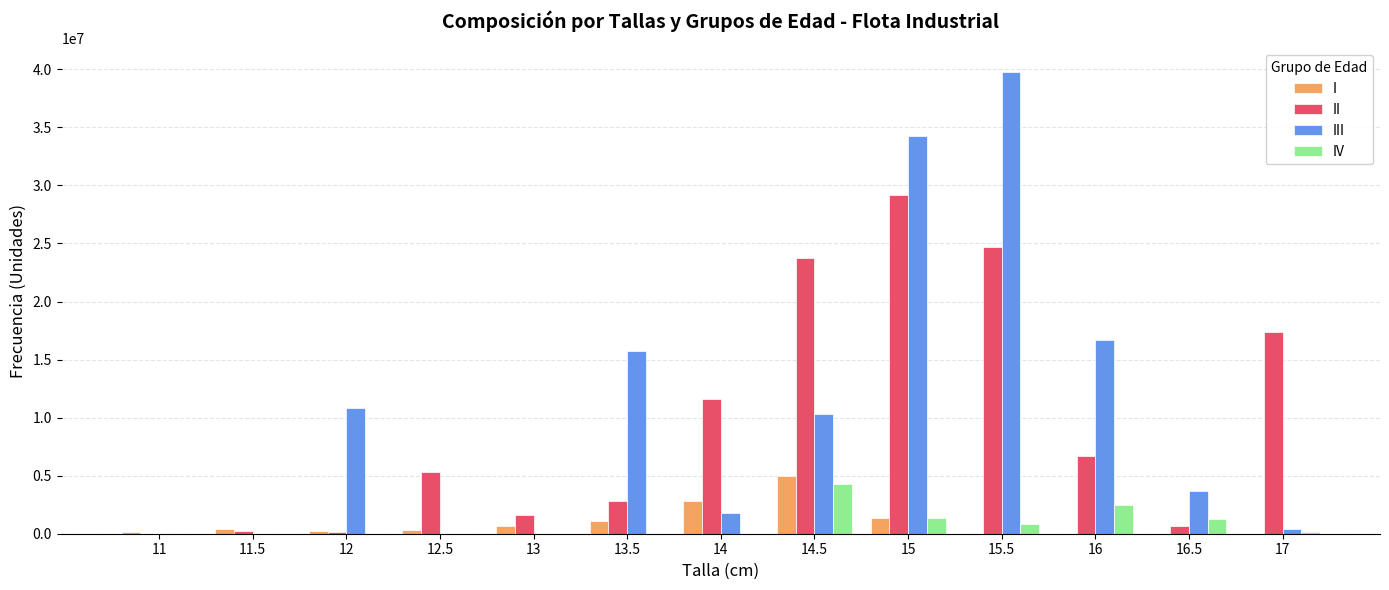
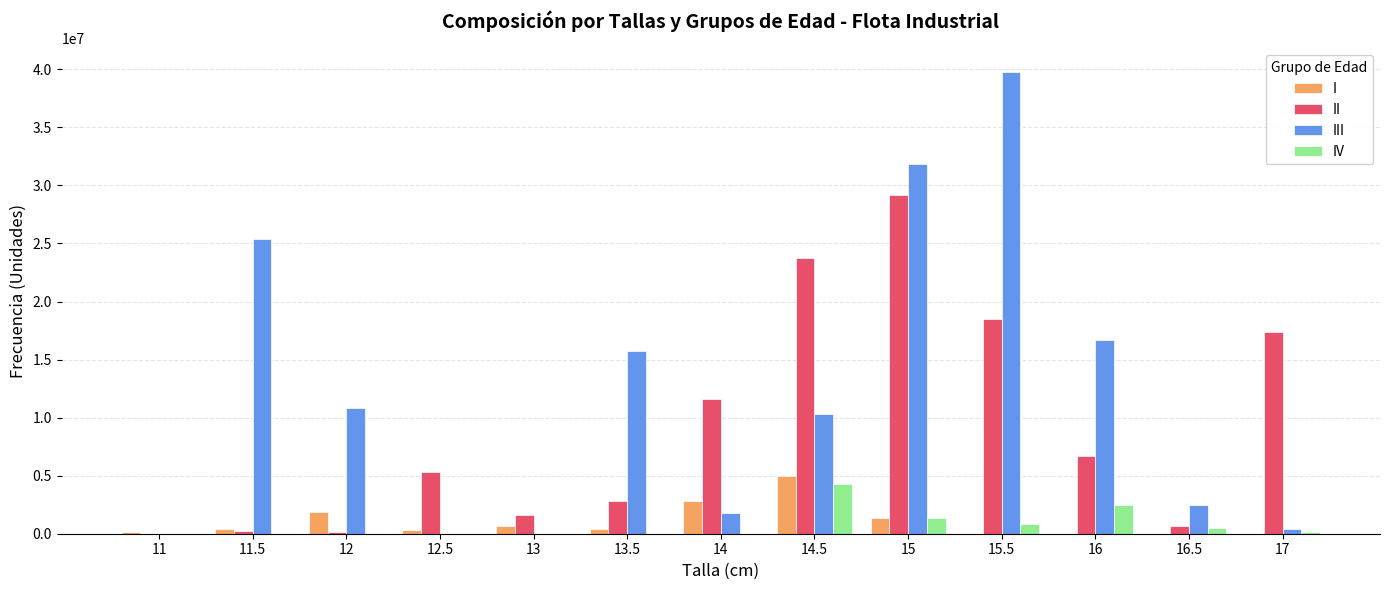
III, 11.5: 0 -> 25400000
I, 12: 200000 -> 1900000
I, 13.5: 1100000 -> 400000
III, 15: 34300000 -> 31800000
II, 15.5: 24700000 -> 18500000
III, 16.5: 3700000 -> 2400000
IV, 16.5: 1300000 -> 500000
